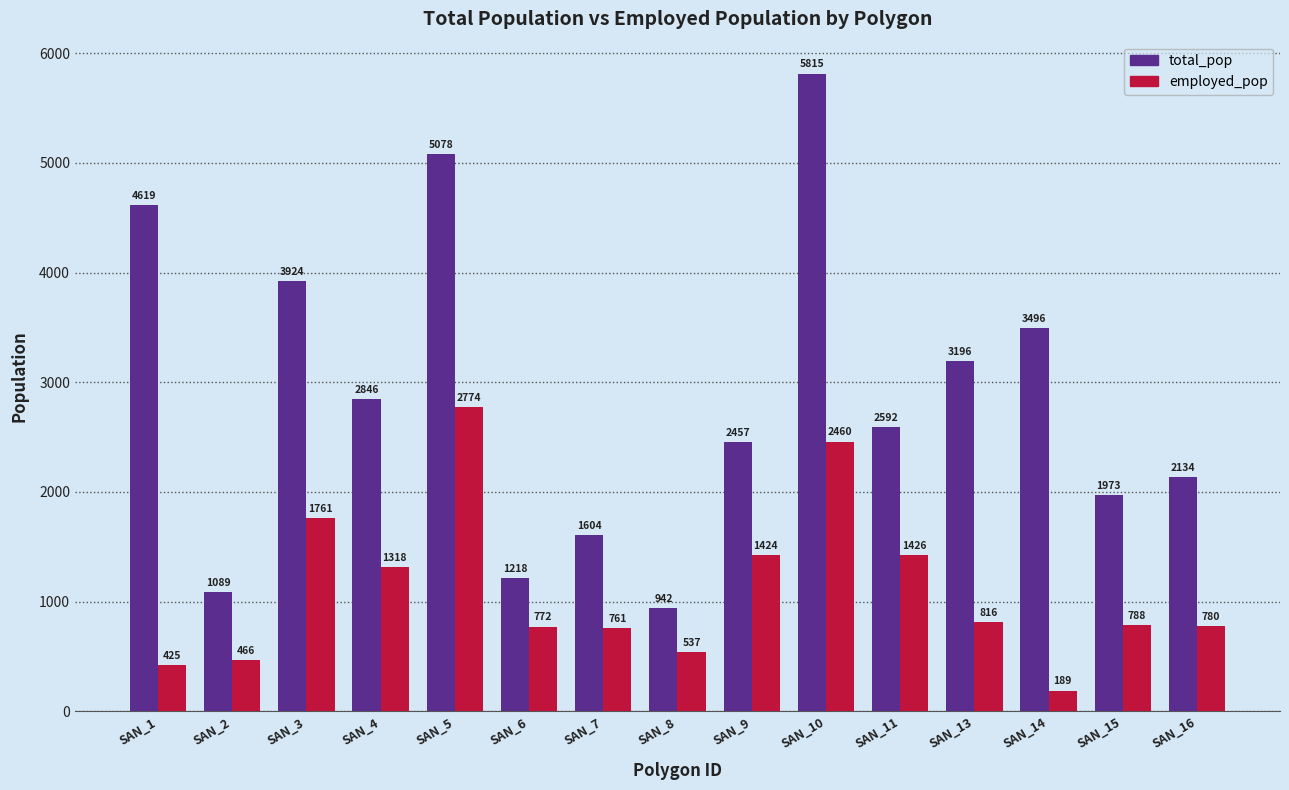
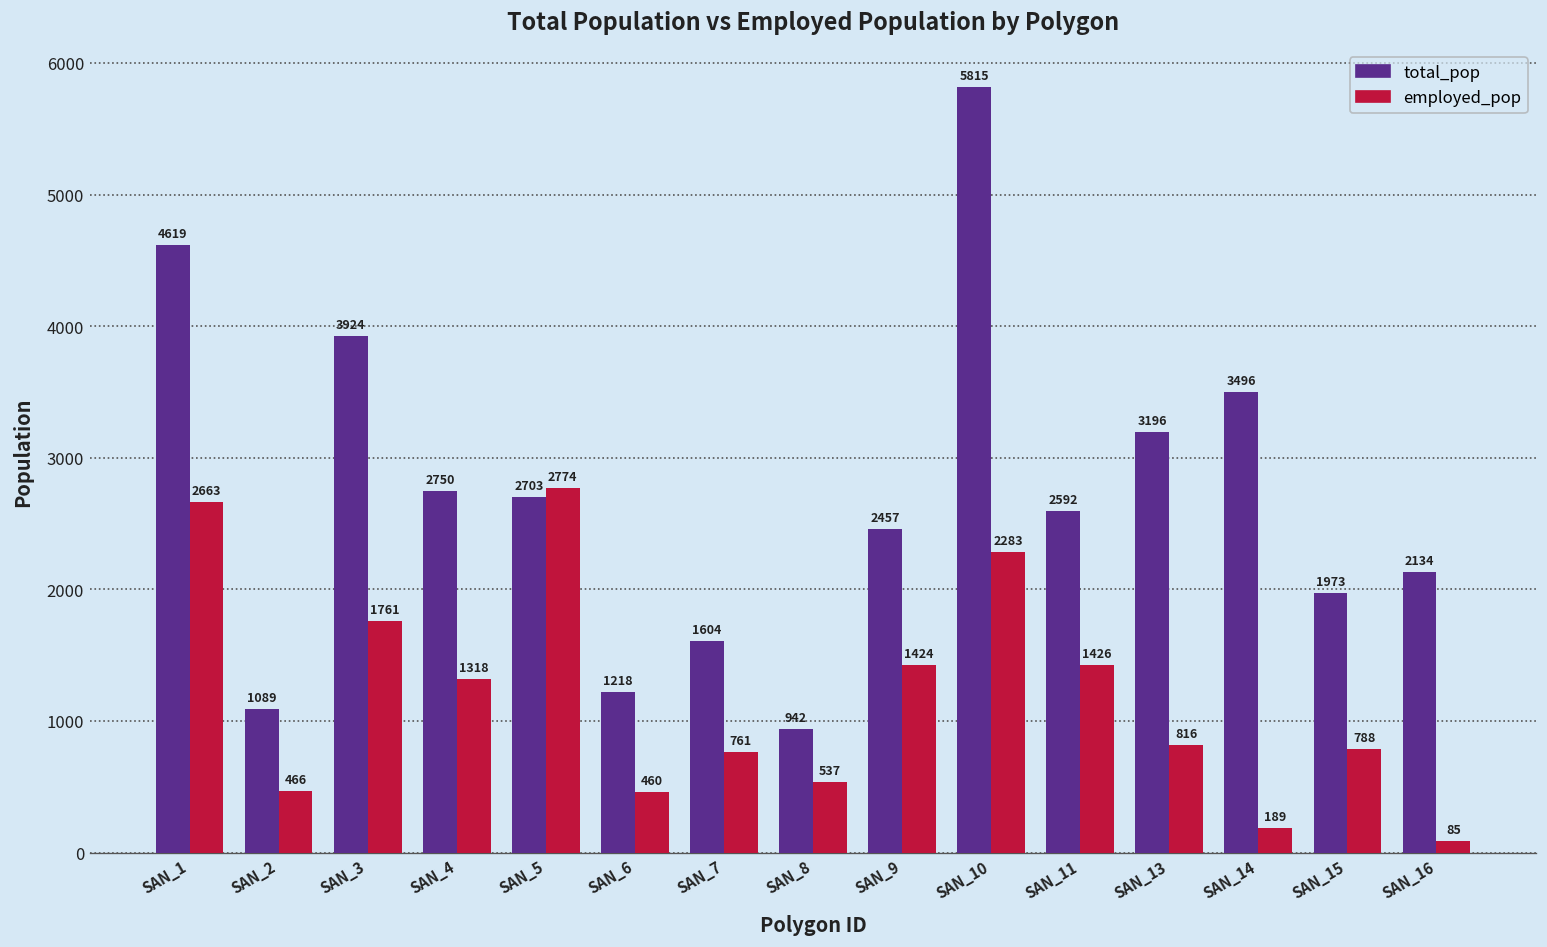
employed_pop, SAN_1: 425 -> 2663
total_pop, SAN_4: 2846 -> 2750
total_pop, SAN_5: 5078 -> 2703
employed_pop, SAN_6: 772 -> 460
employed_pop, SAN_10: 2460 -> 2283
employed_pop, SAN_16: 780 -> 85
